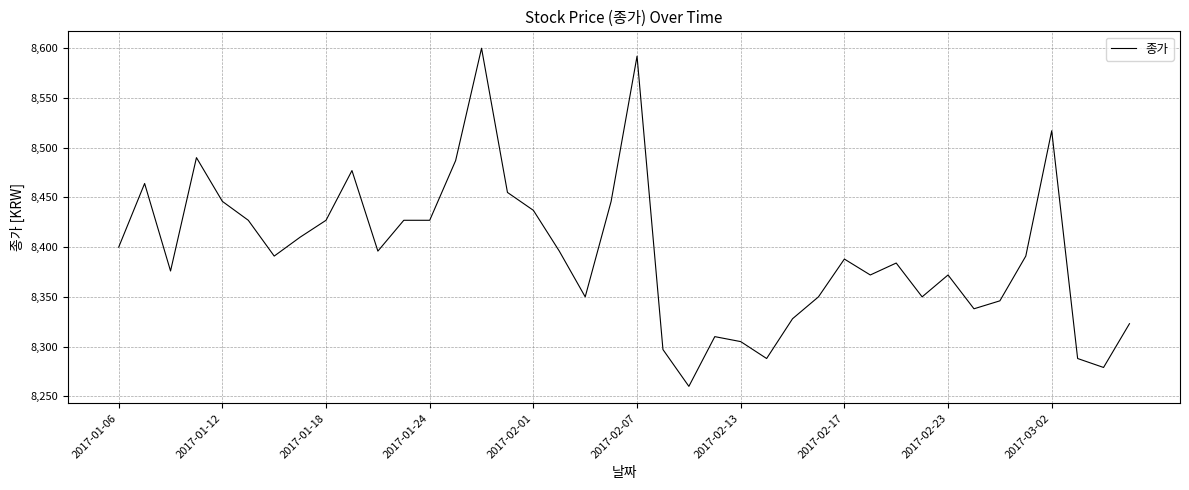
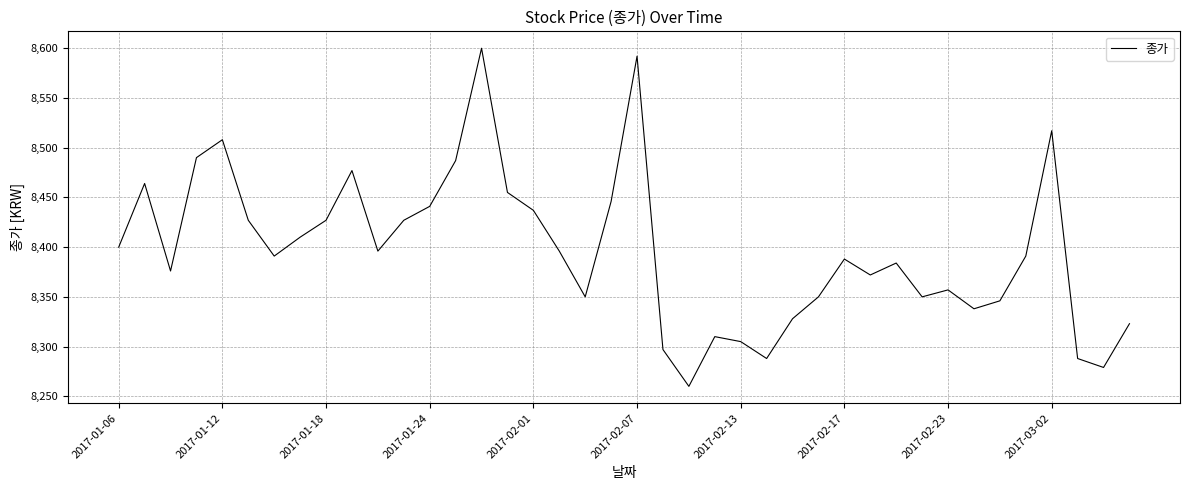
2017-01-12: 8,450 -> 8,510
2017-01-24: 8,430 -> 8,440
2017-02-23: 8,370 -> 8,360
